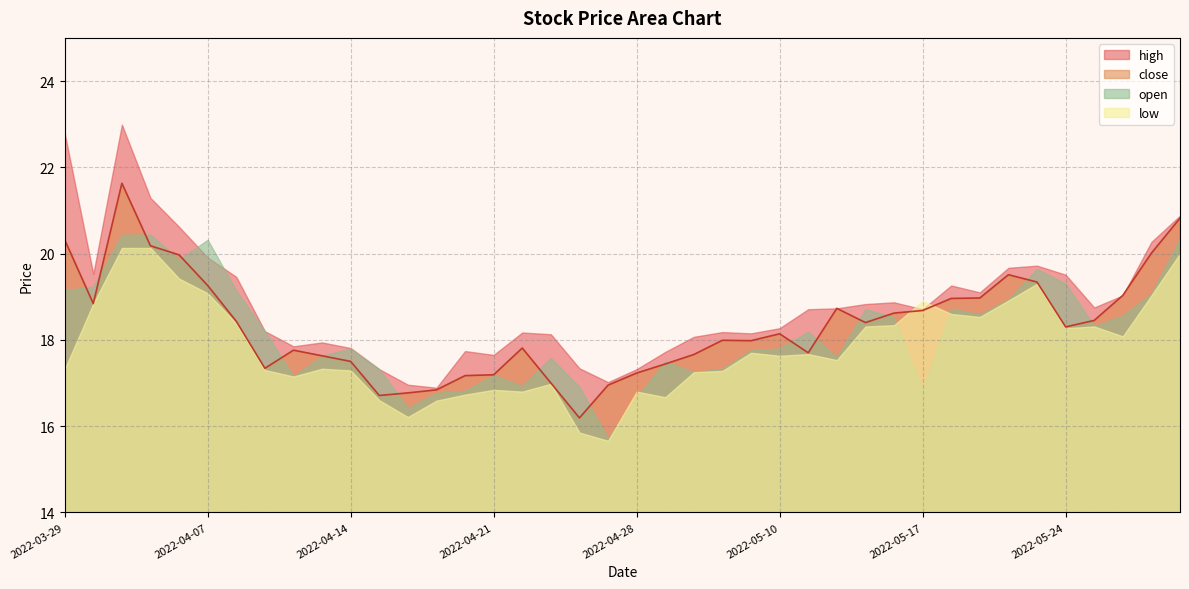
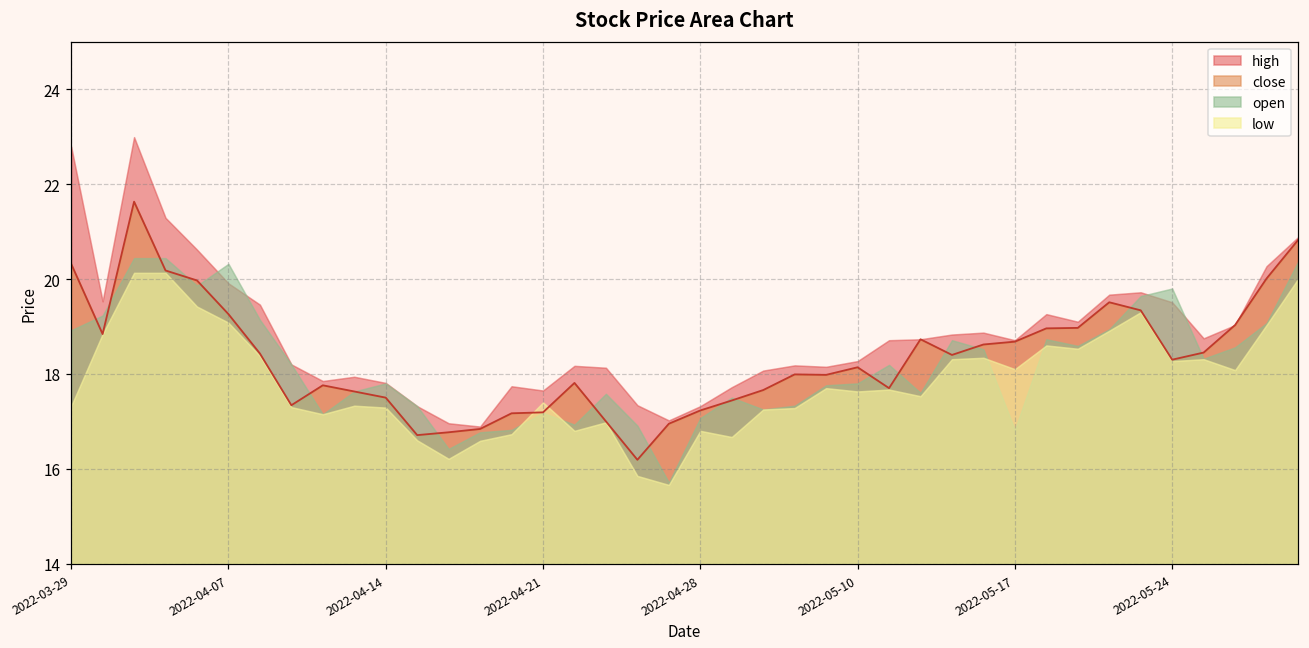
open, 2022-03-29: 19.2 -> 18.9
low, 2022-04-21: 16.8 -> 17.4
open, 2022-04-28: 16.7 -> 17.1
low, 2022-05-17: 18.9 -> 18.1
open, 2022-05-24: 19.3 -> 19.8
